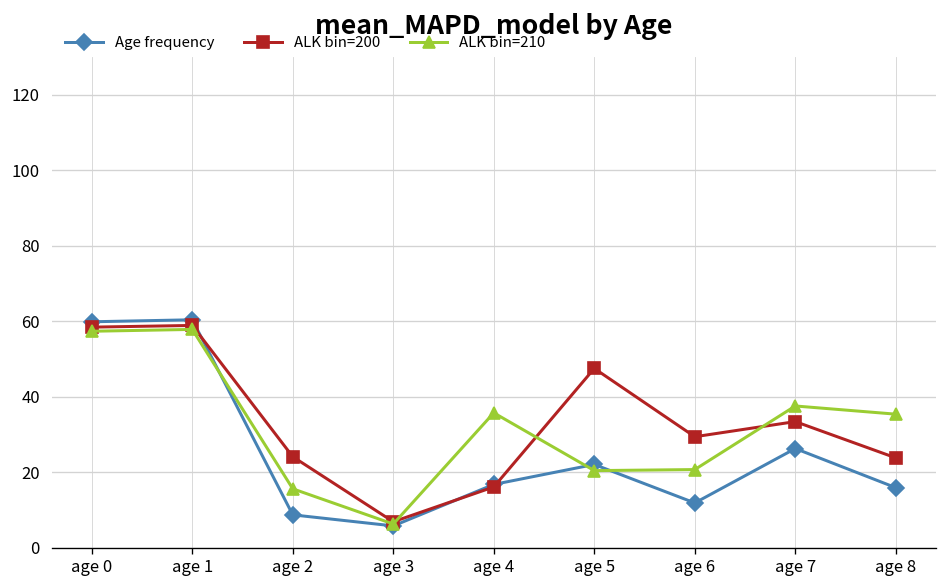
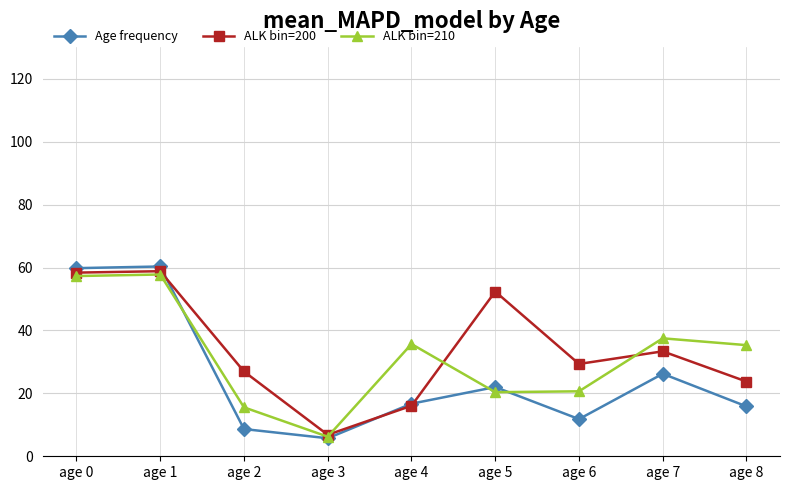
ALK bin=200, age 2: 24 -> 27
ALK bin=200, age 5: 47 -> 52
